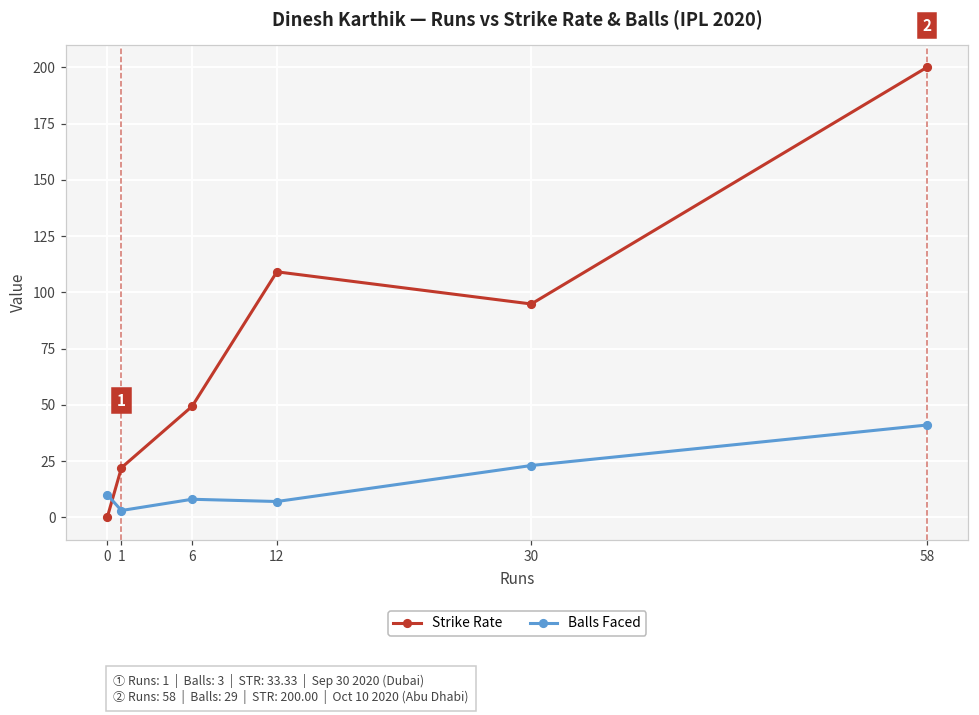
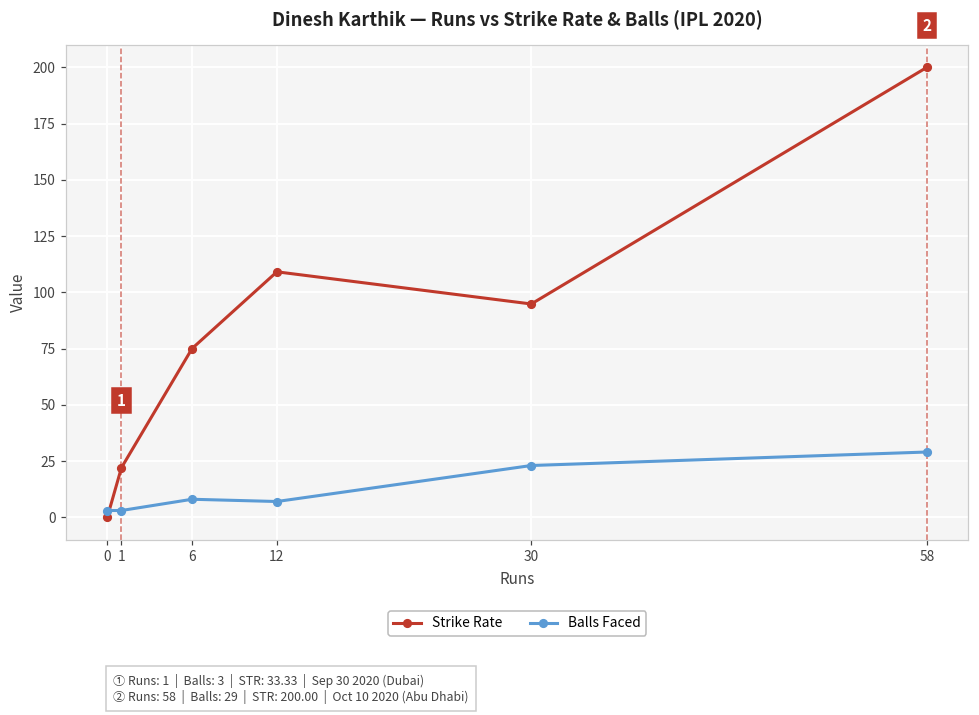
Balls Faced, 0: 10 -> 3
Strike Rate, 6: 49 -> 75
Balls Faced, 58: 41 -> 29
